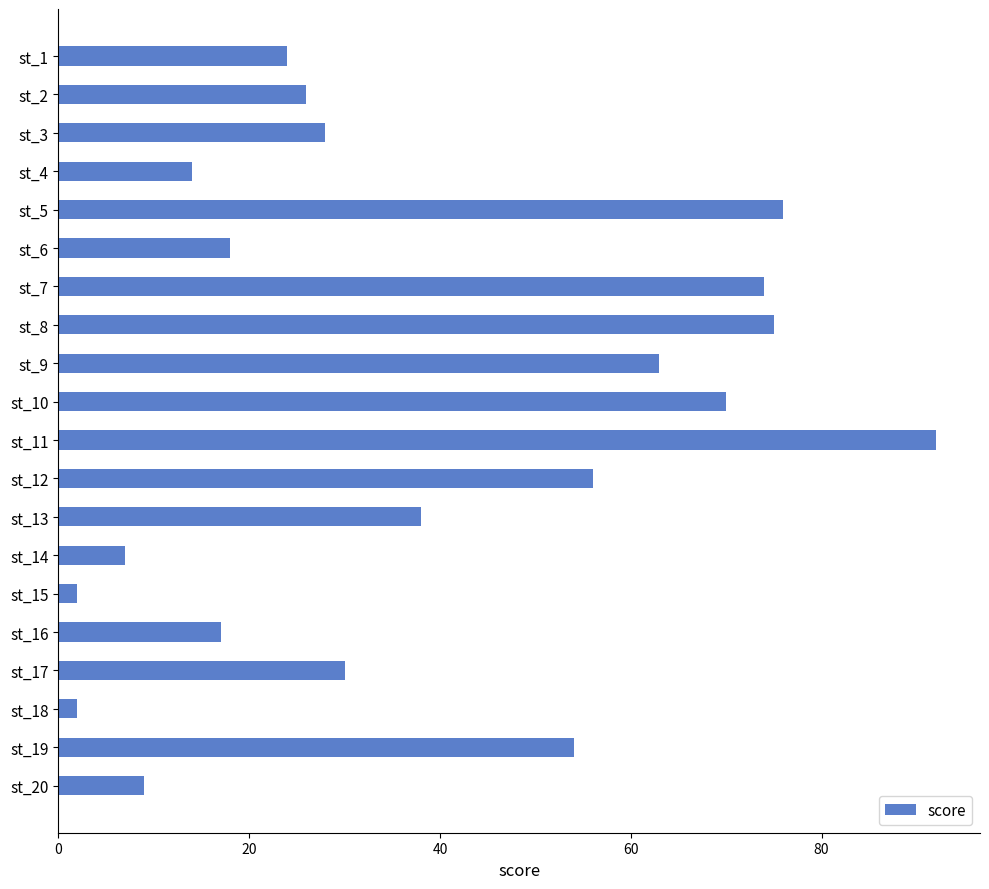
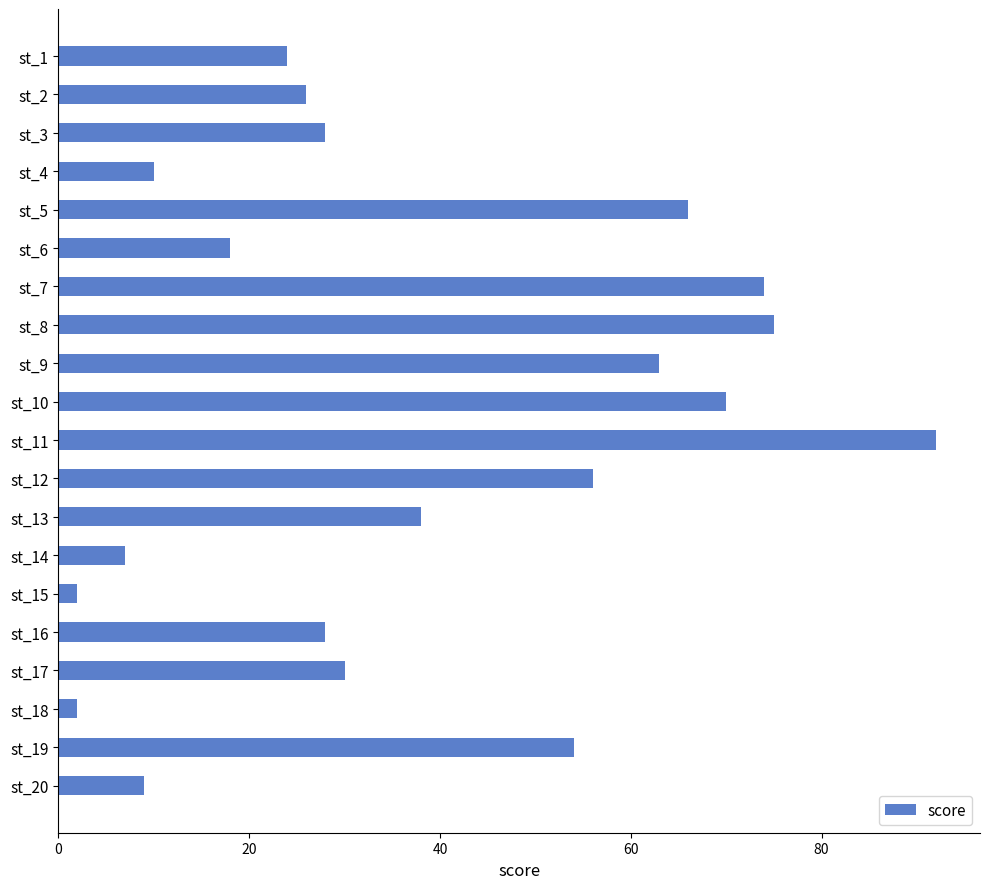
st_4: 14 -> 10
st_5: 76 -> 66
st_16: 17 -> 28
